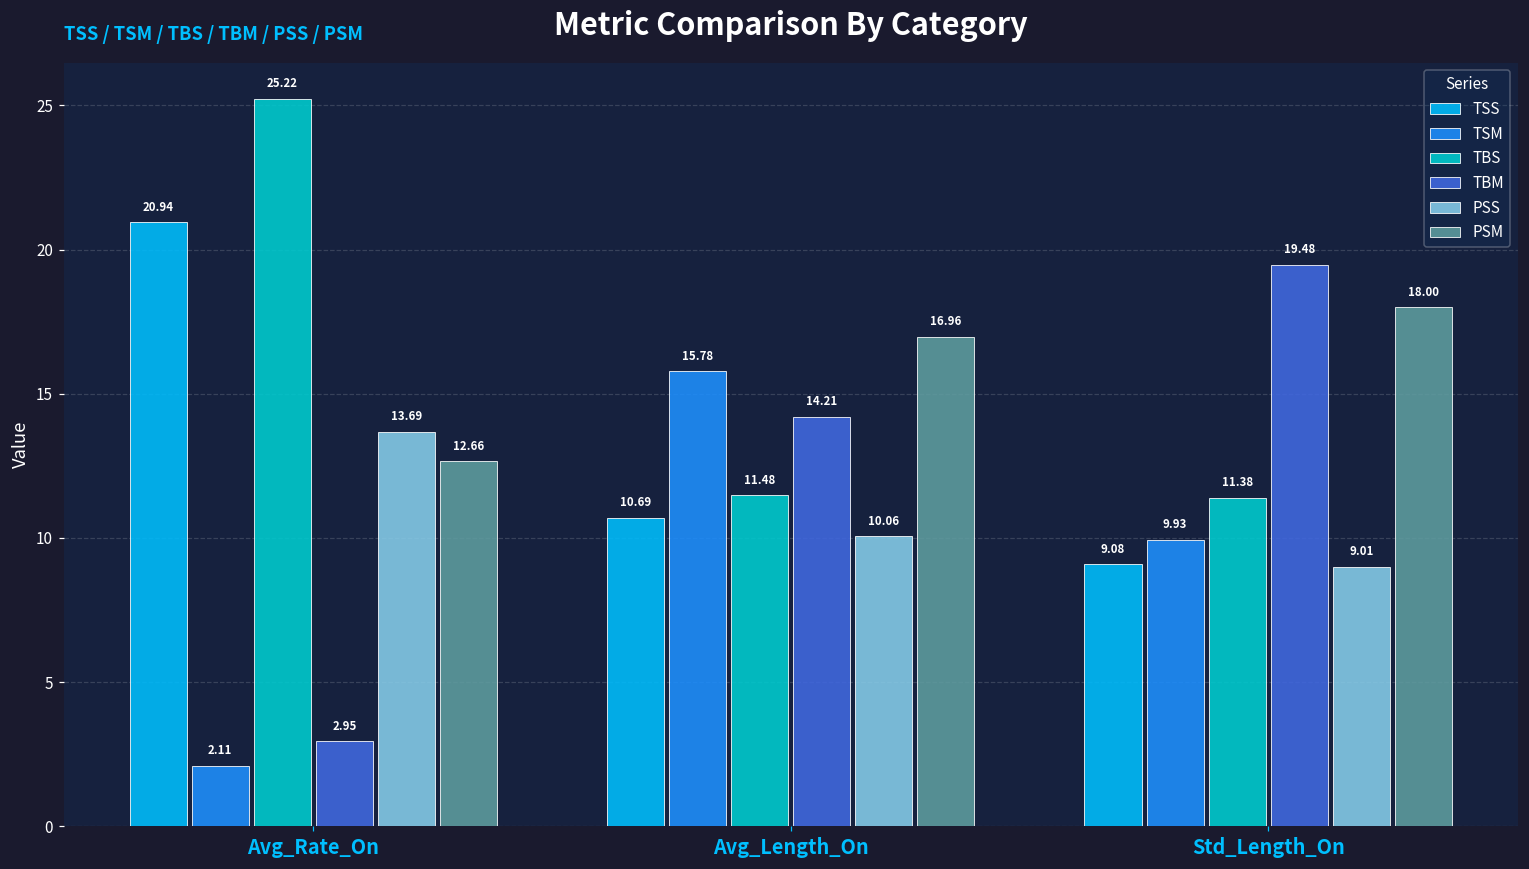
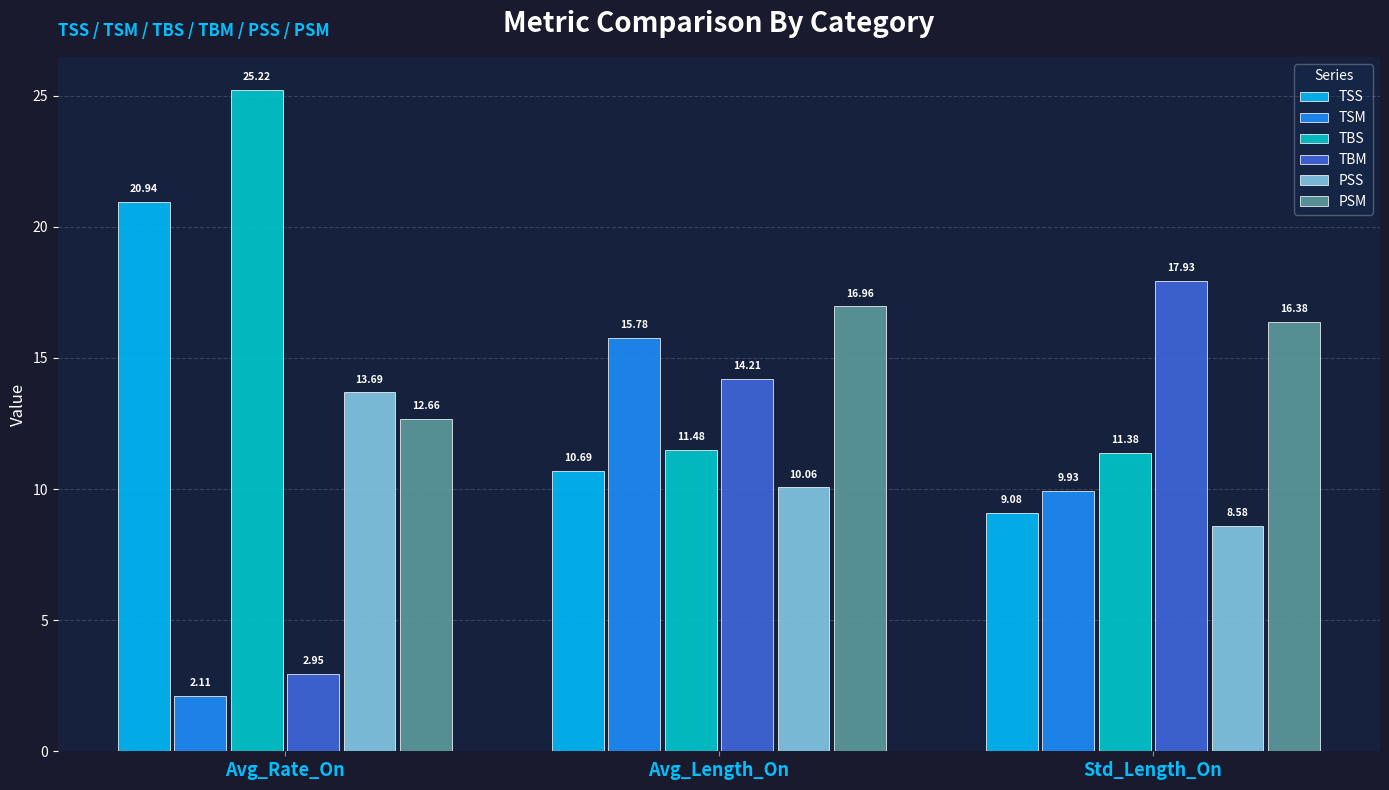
TBM, Std_Length_On: 19.48 -> 17.93
PSS, Std_Length_On: 9.01 -> 8.58
PSM, Std_Length_On: 18.00 -> 16.38
